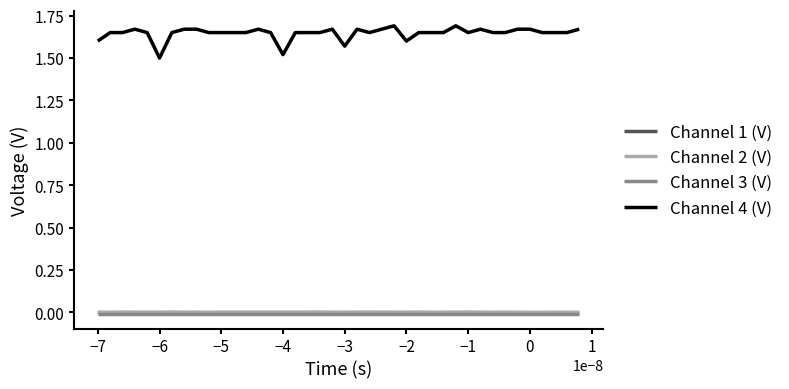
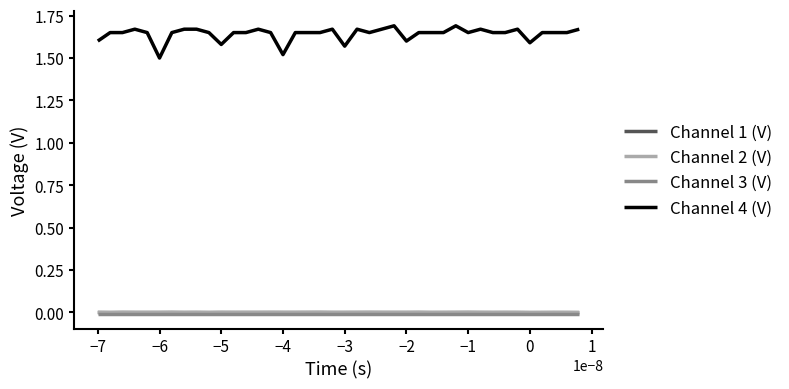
Channel 4 (V), −5: 1.65 -> 1.58
Channel 4 (V), 0: 1.67 -> 1.59
